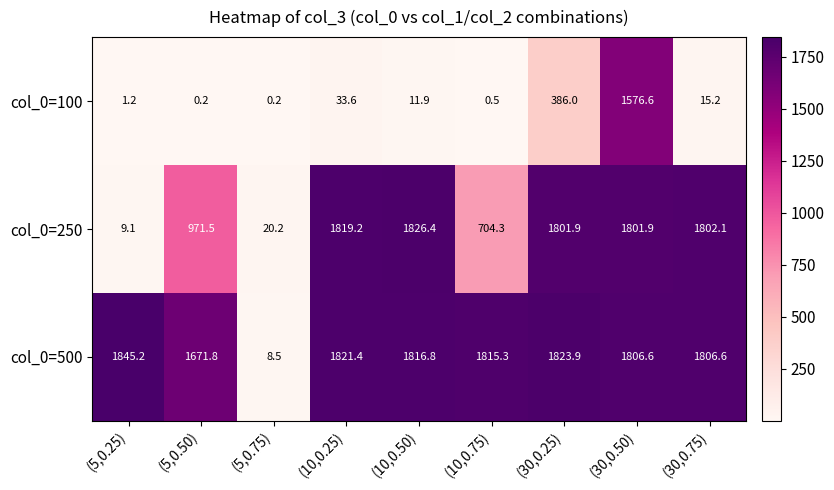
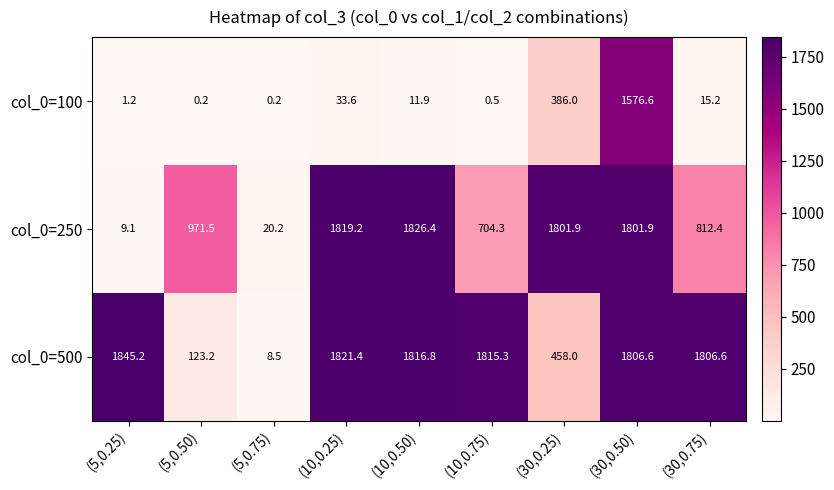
col_0=250, (30,0.75): 1802.1 -> 812.4
col_0=500, (5,0.50): 1671.8 -> 123.2
col_0=500, (30,0.25): 1823.9 -> 458.0
